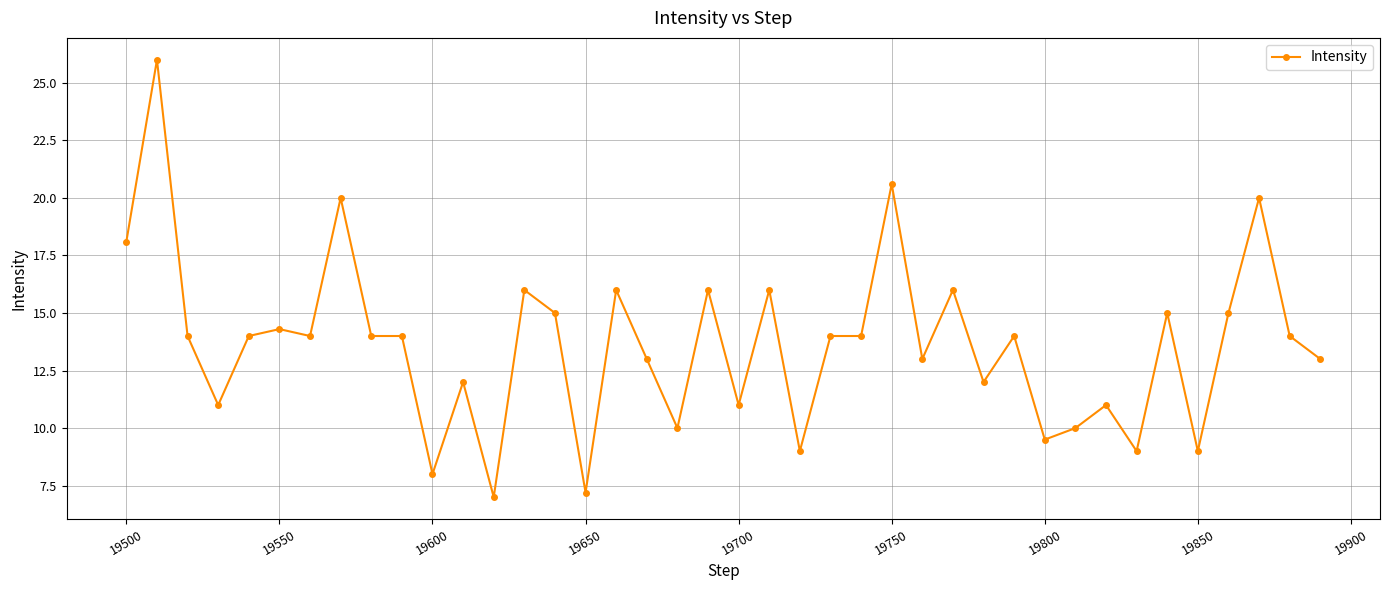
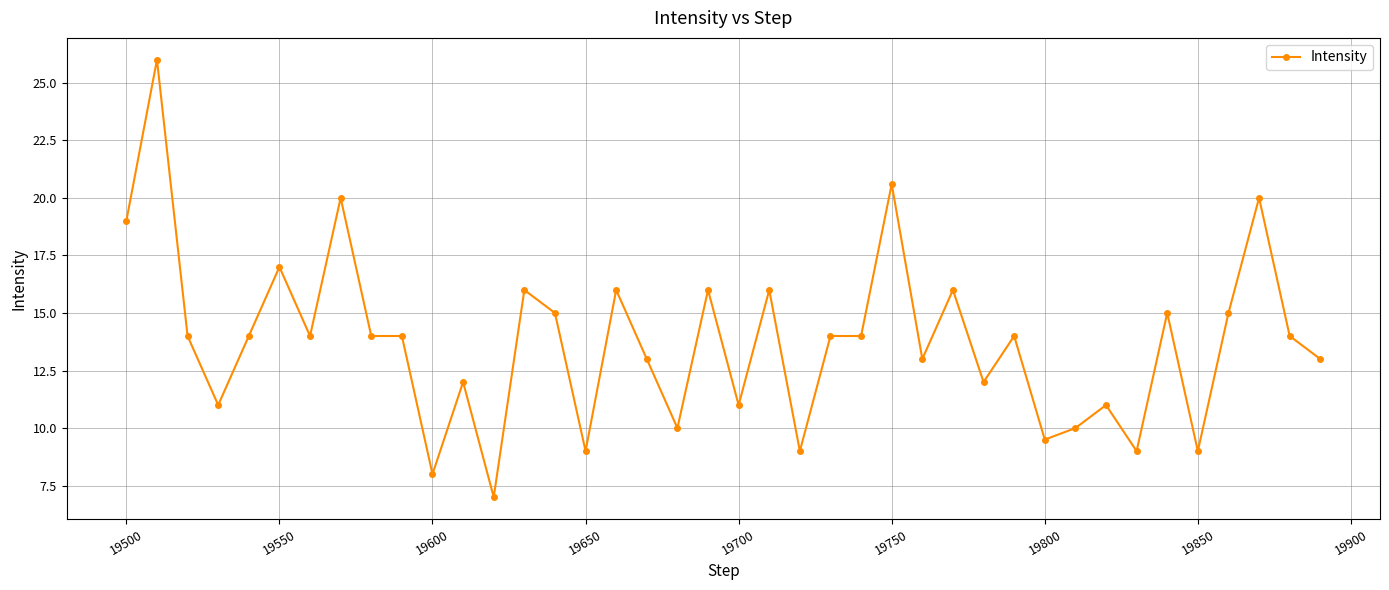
19500: 18.1 -> 19.0
19550: 14.3 -> 17.0
19650: 7.2 -> 9.0
